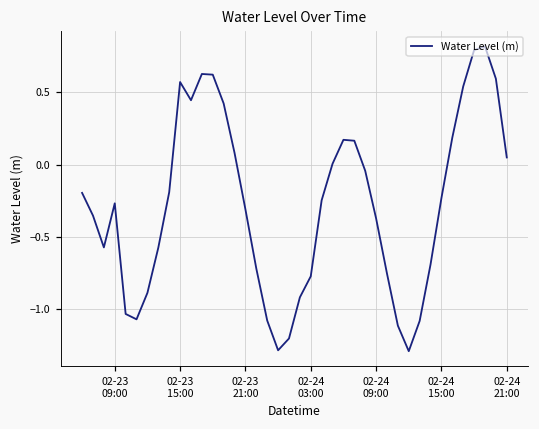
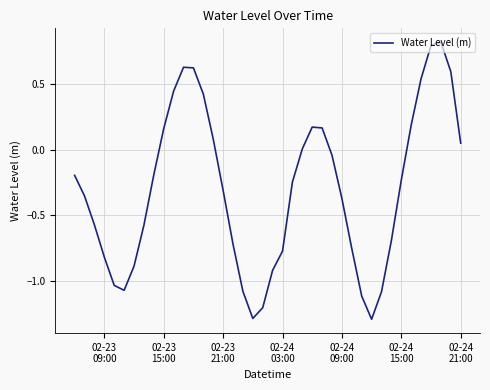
02-23 09:00: -0.27 -> -0.82
02-23 15:00: 0.57 -> 0.16
